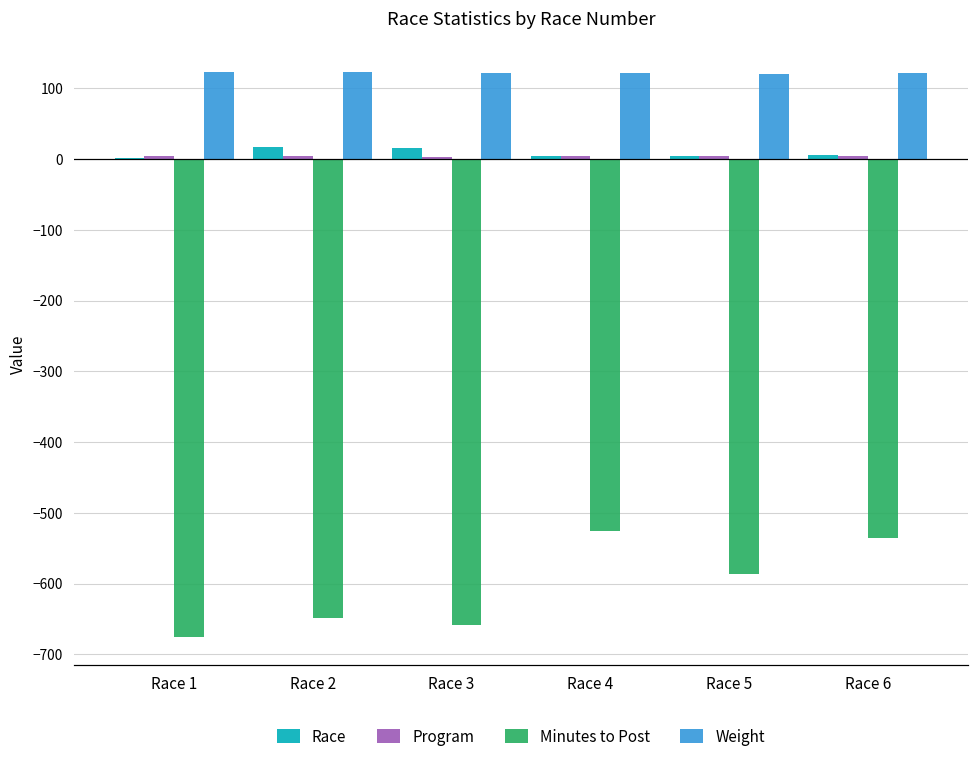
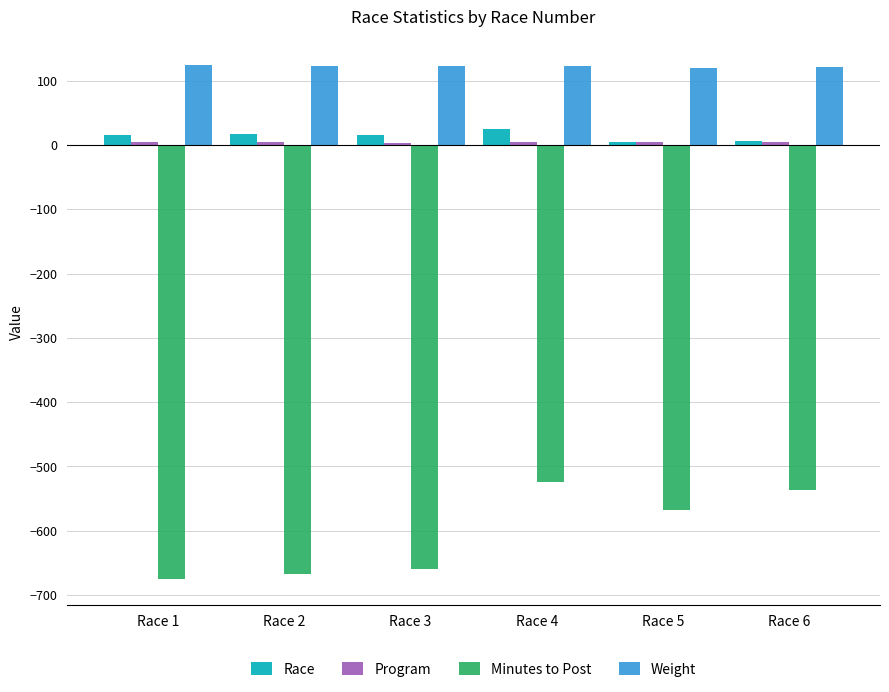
Race, Race 1: 0 -> 20
Minutes to Post, Race 2: -650 -> -670
Race, Race 4: 0 -> 30
Minutes to Post, Race 5: -590 -> -570
